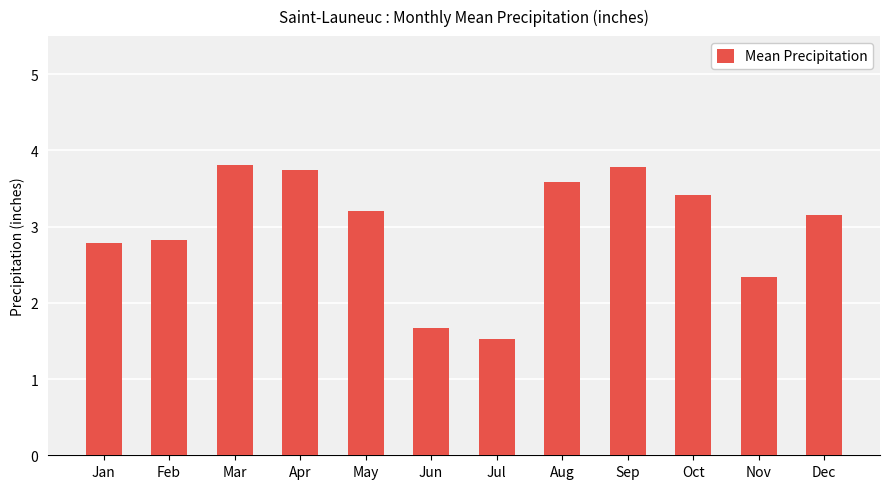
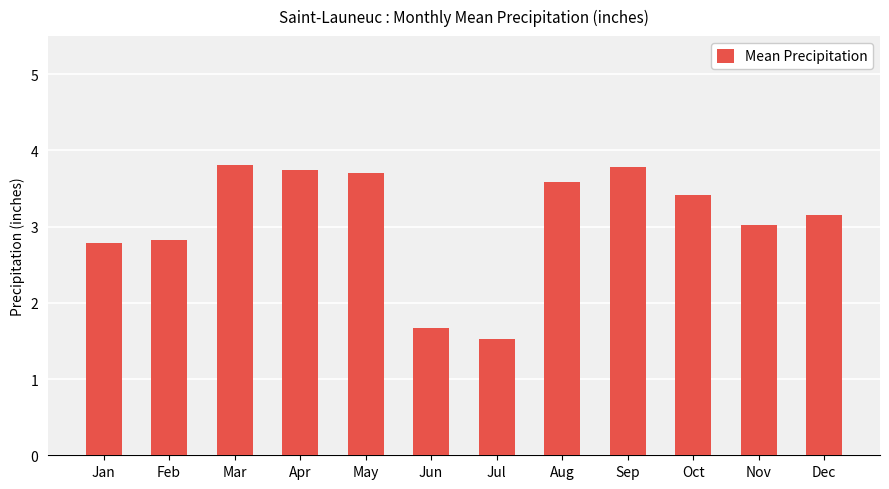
May: 3.2 -> 3.7
Nov: 2.3 -> 3.0
